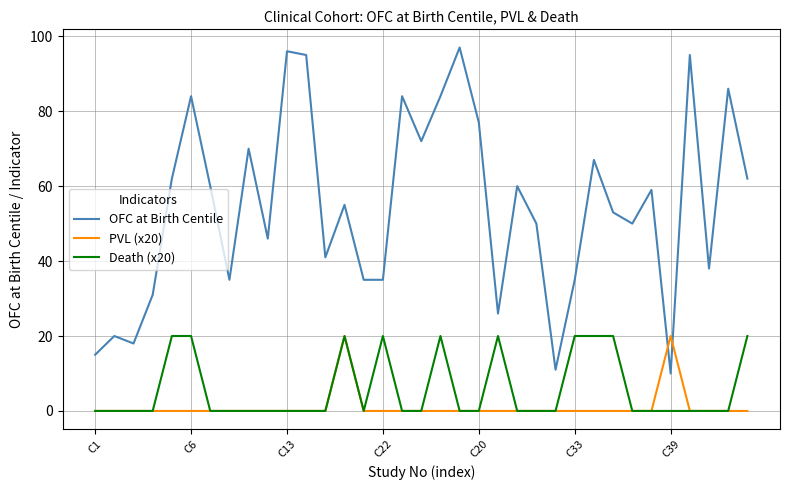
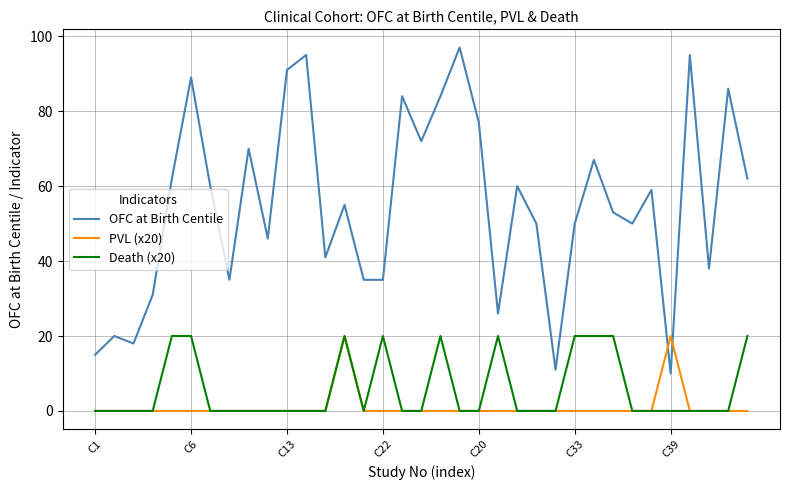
OFC at Birth Centile, C6: 84 -> 89
OFC at Birth Centile, C13: 96 -> 91
OFC at Birth Centile, C33: 35 -> 50
